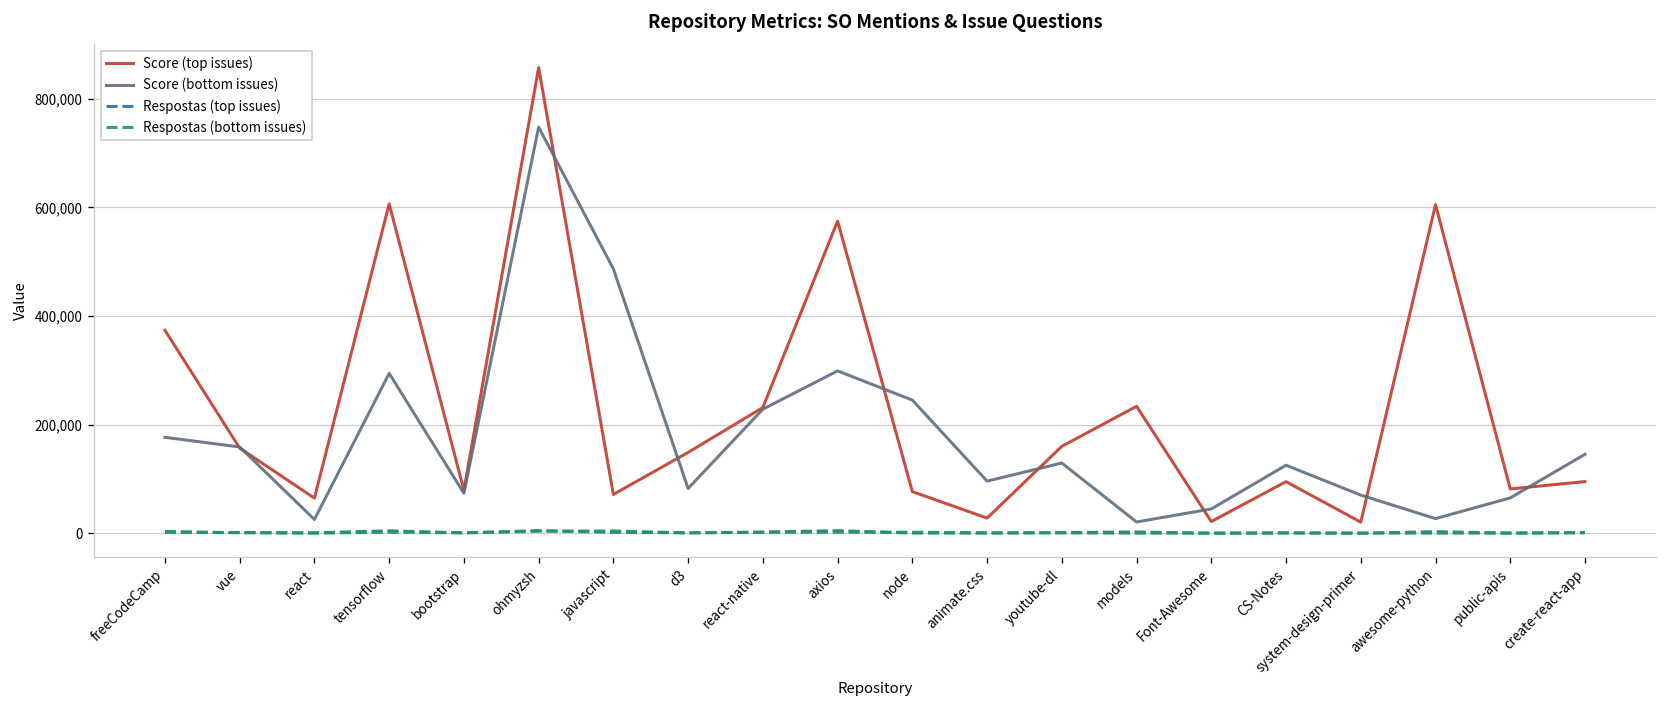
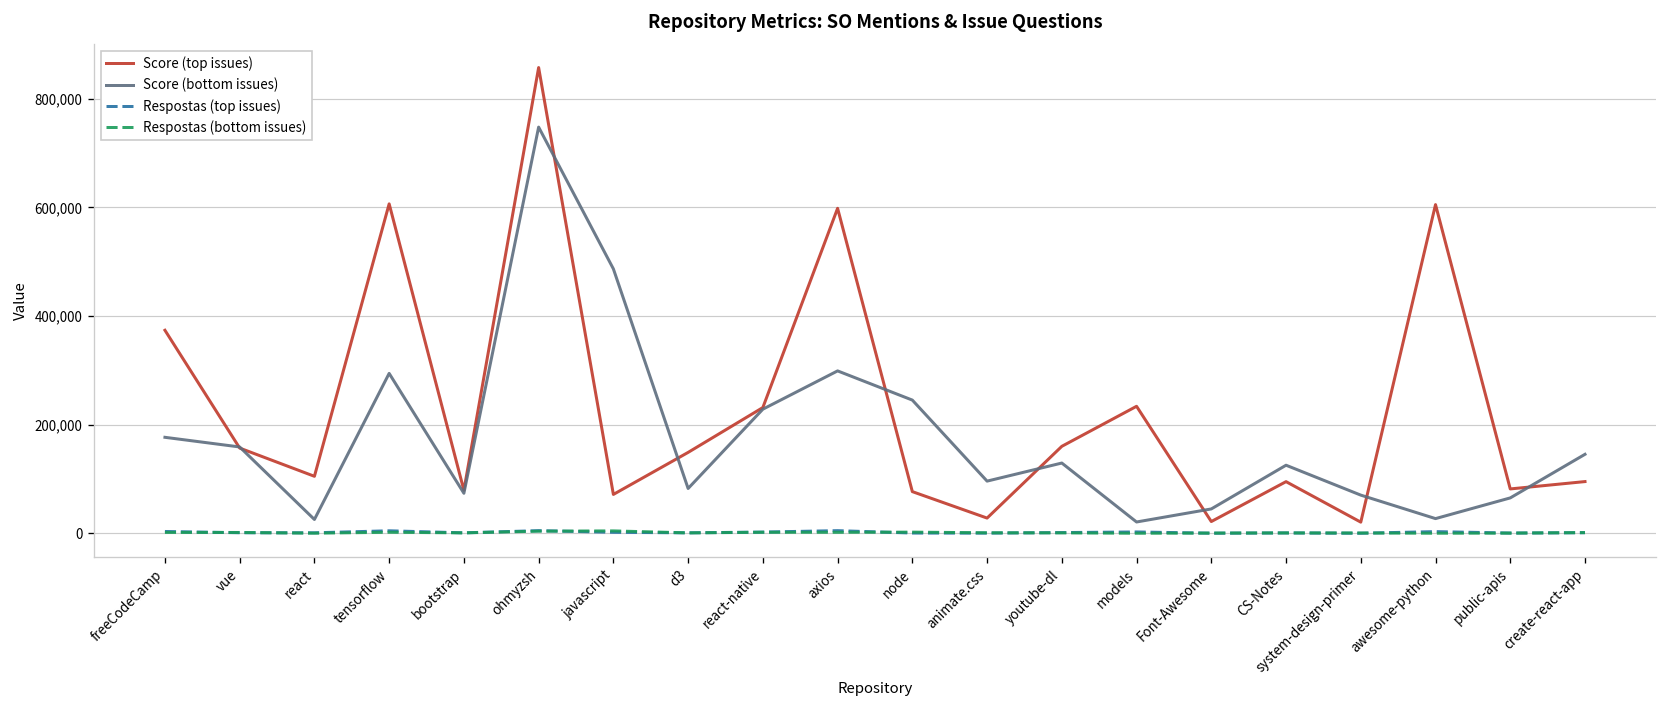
Score (top issues), react: 60,000 -> 100,000
Score (top issues), axios: 570,000 -> 600,000
